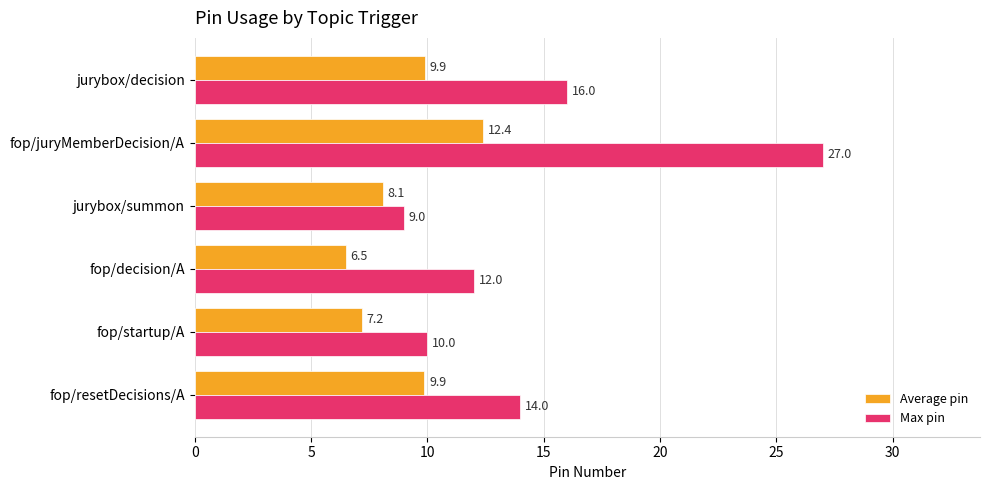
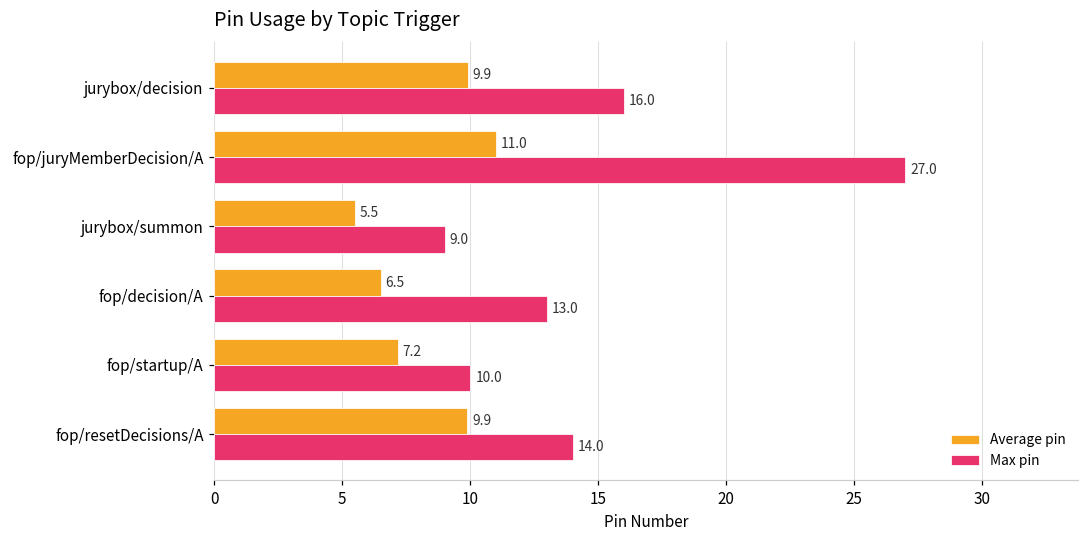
Average pin, fop/juryMemberDecision/A: 12.4 -> 11.0
Average pin, jurybox/summon: 8.1 -> 5.5
Max pin, fop/decision/A: 12.0 -> 13.0
